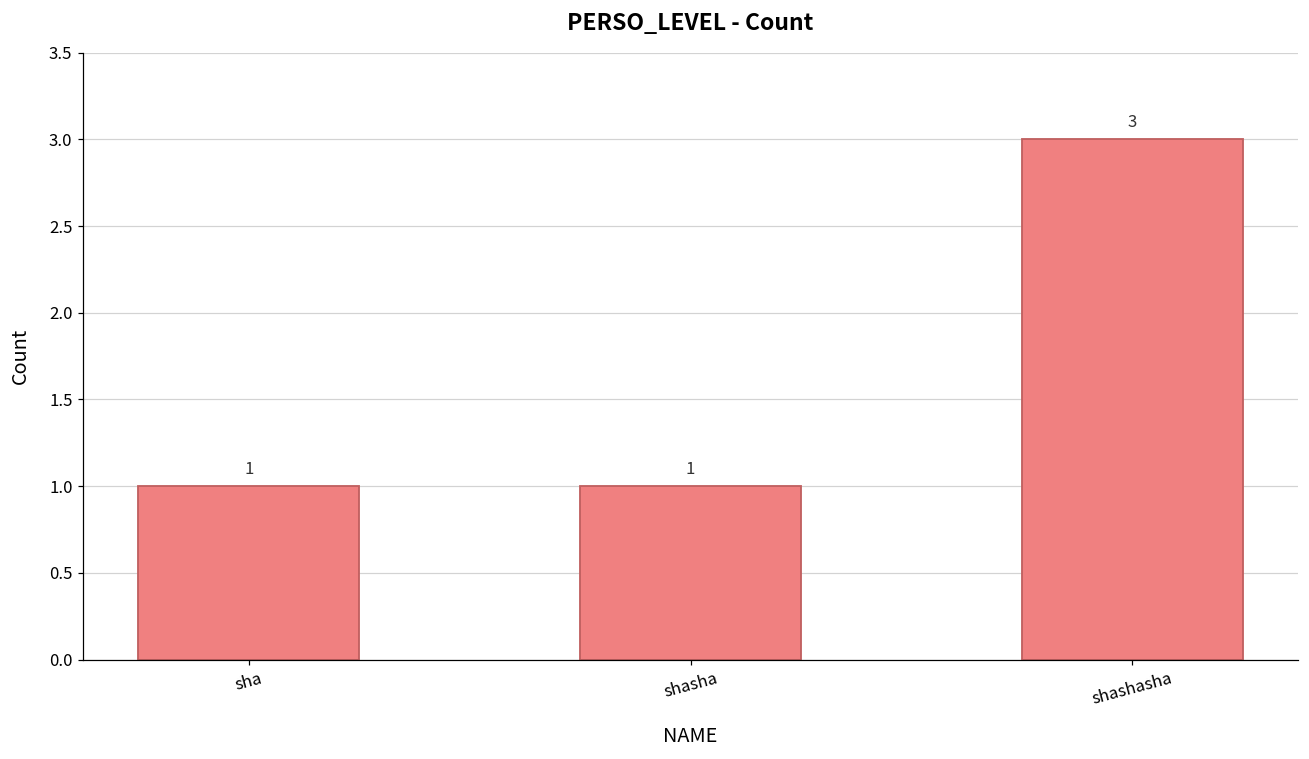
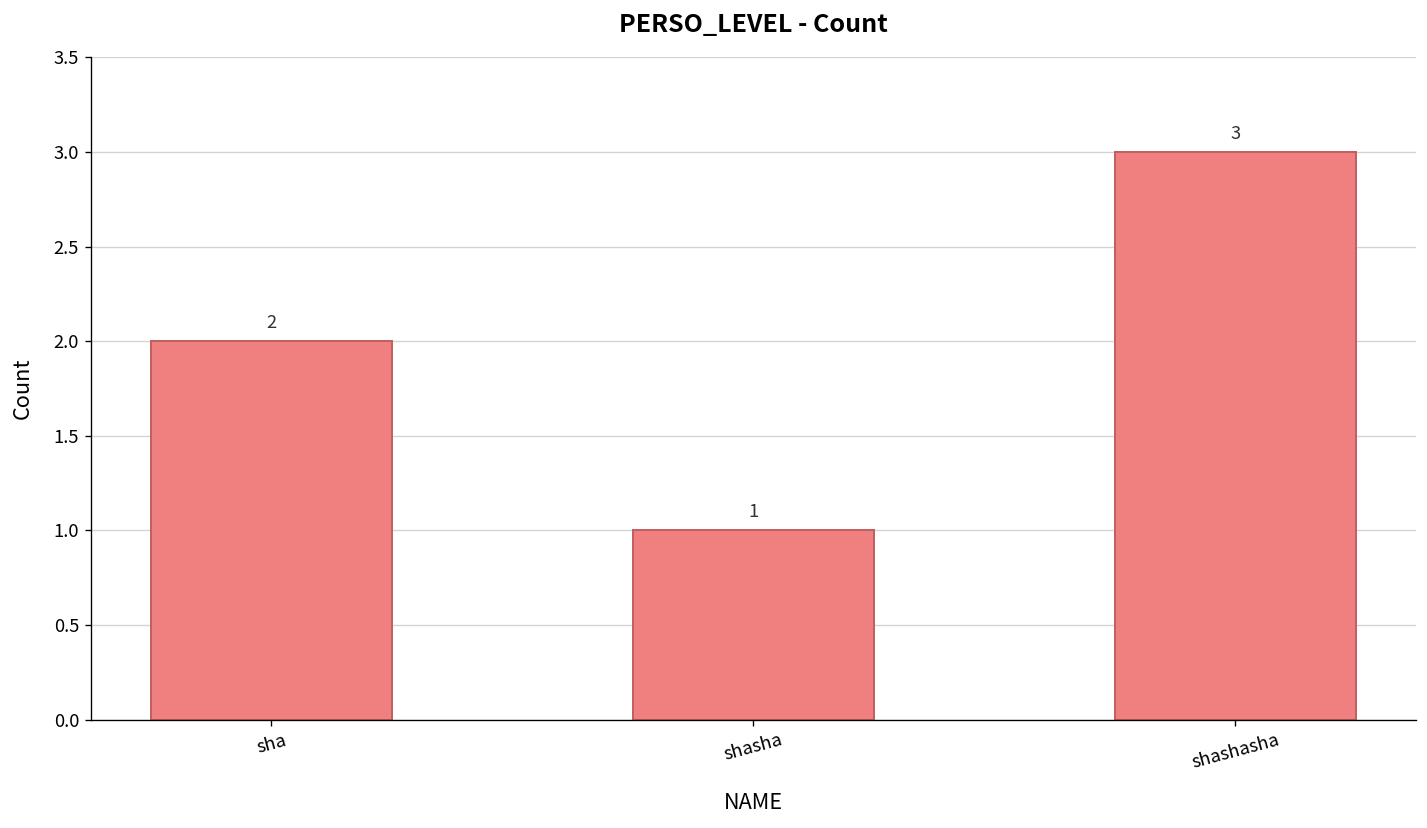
sha: 1 -> 2
